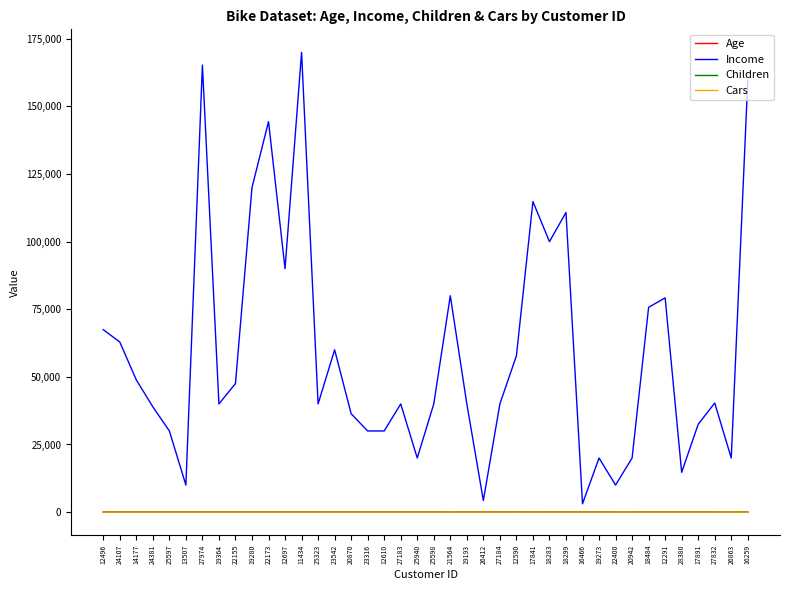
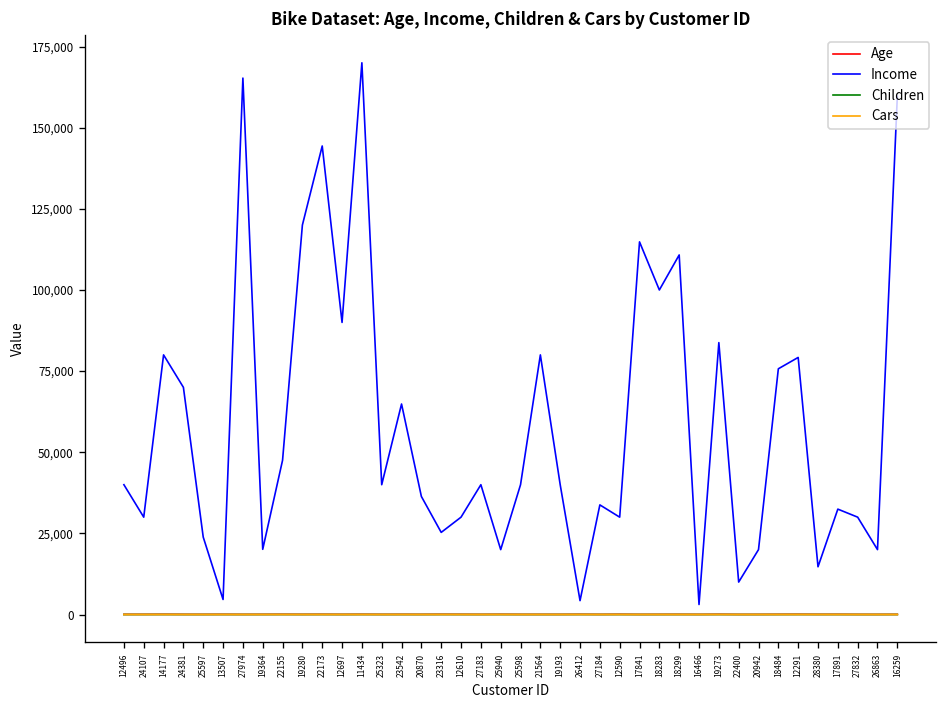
Income, 12496: 67,000 -> 40,000
Income, 24107: 63,000 -> 30,000
Income, 14177: 49,000 -> 80,000
Income, 24381: 39,000 -> 70,000
Income, 25597: 30,000 -> 24,000
Income, 13507: 10,000 -> 5,000
Income, 19364: 40,000 -> 20,000
Income, 23542: 60,000 -> 65,000
Income, 23316: 30,000 -> 25,000
Income, 27184: 40,000 -> 34,000
Income, 12590: 58,000 -> 30,000
Income, 19273: 20,000 -> 84,000
Income, 27832: 40,000 -> 30,000
